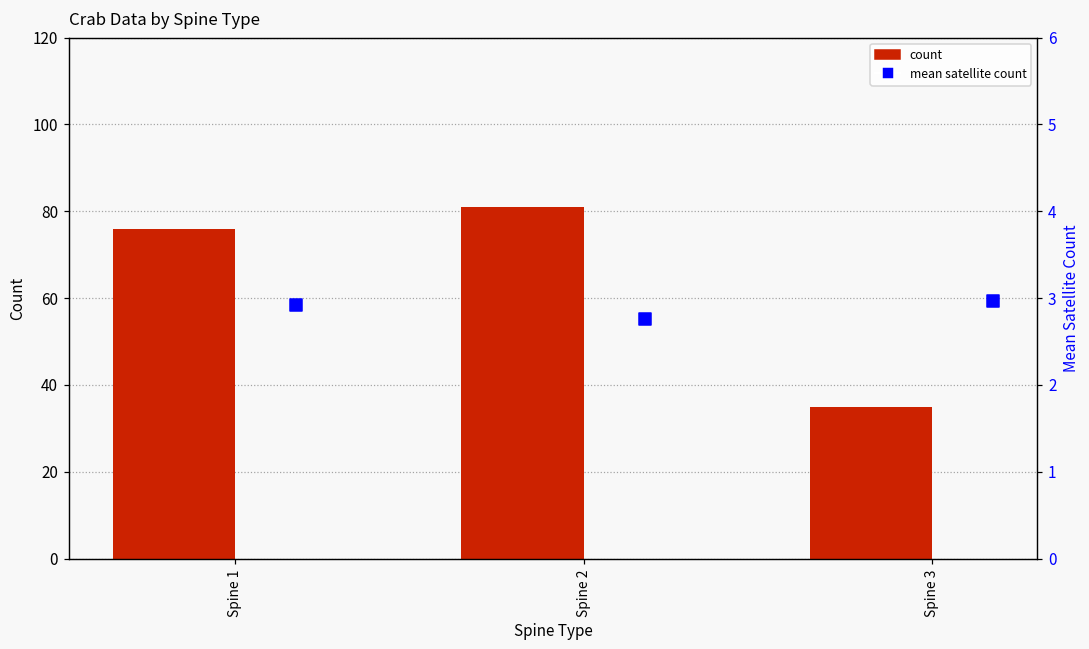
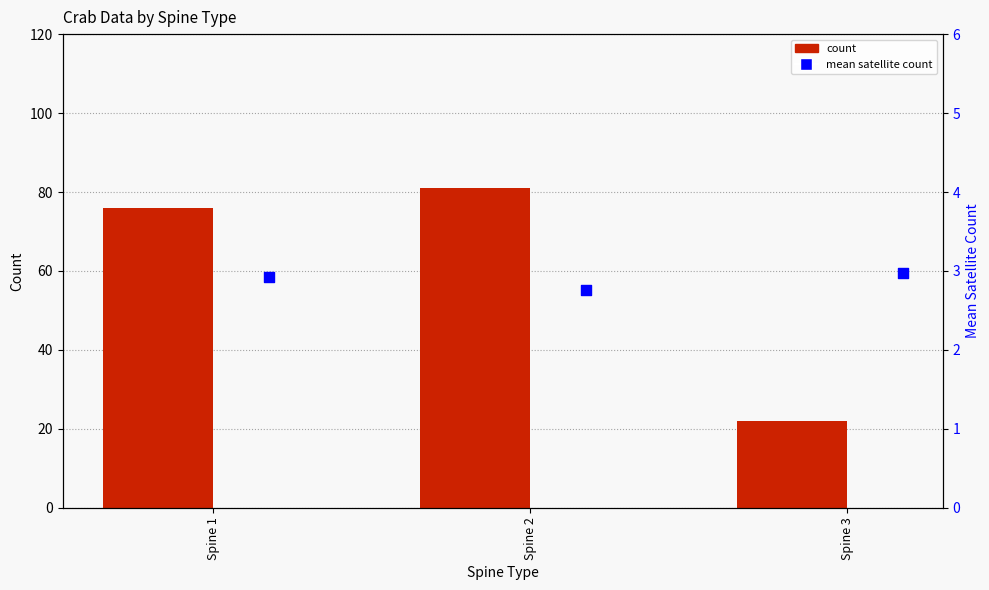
count, Spine 3: 35 -> 22
